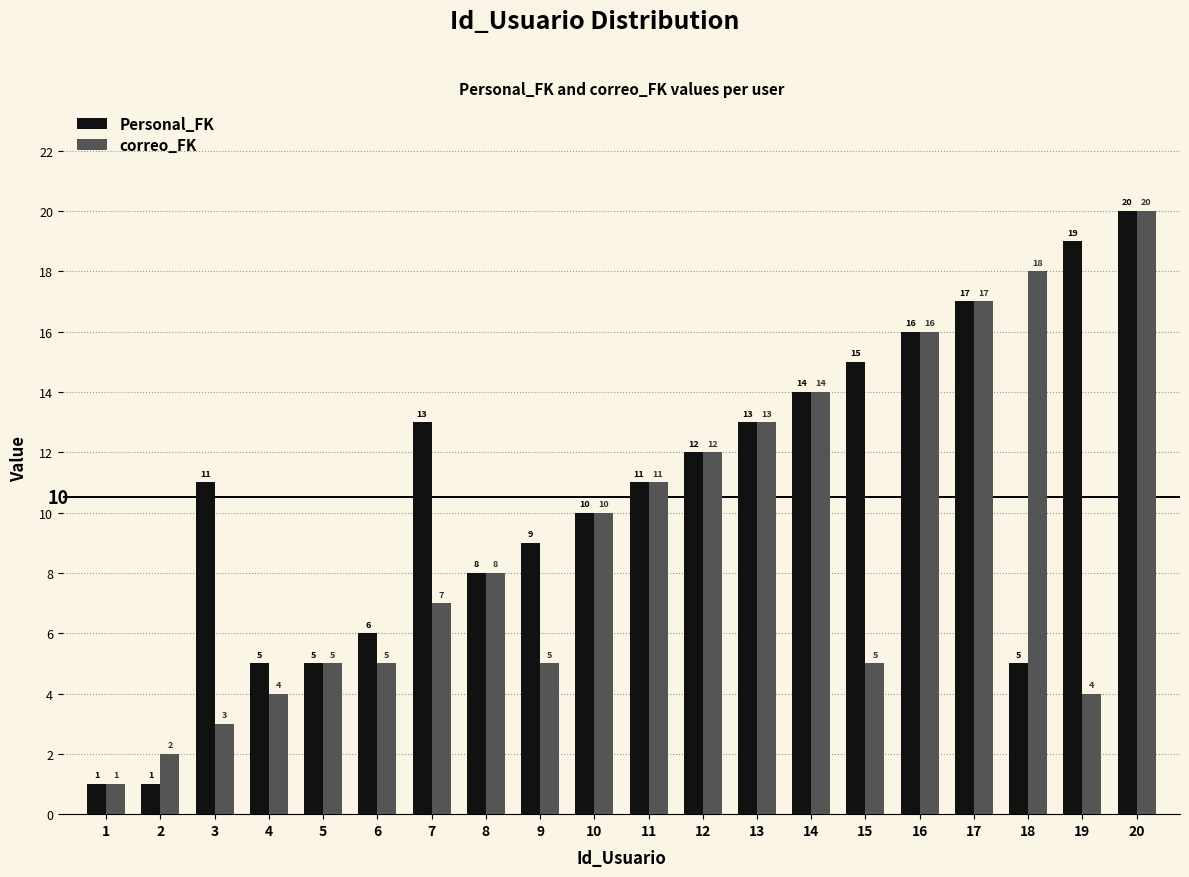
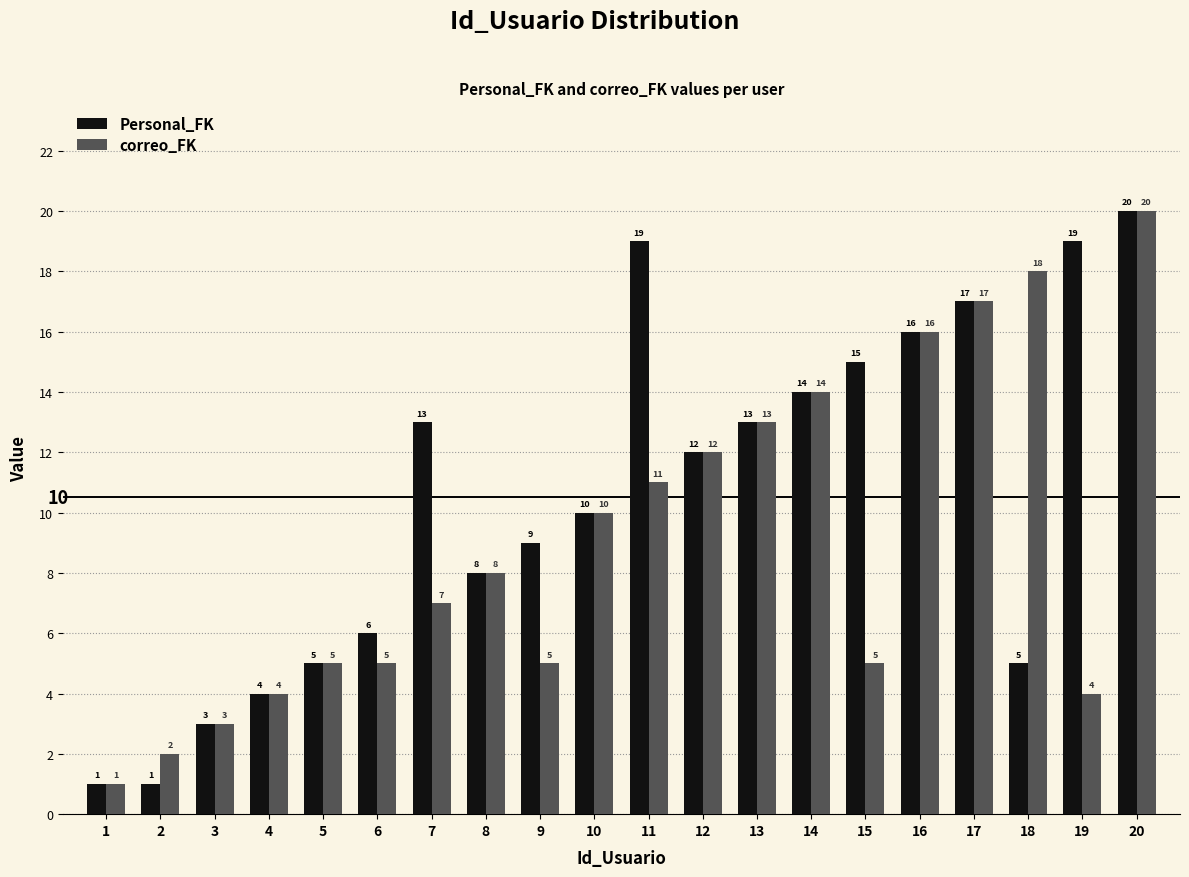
Personal_FK, 3: 11 -> 3
Personal_FK, 4: 5 -> 4
Personal_FK, 11: 11 -> 19
